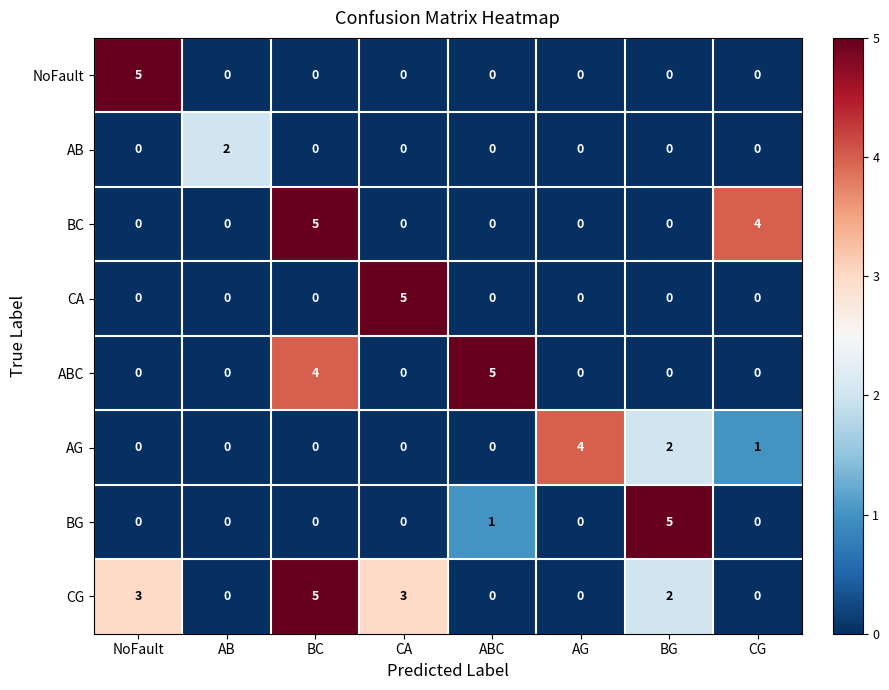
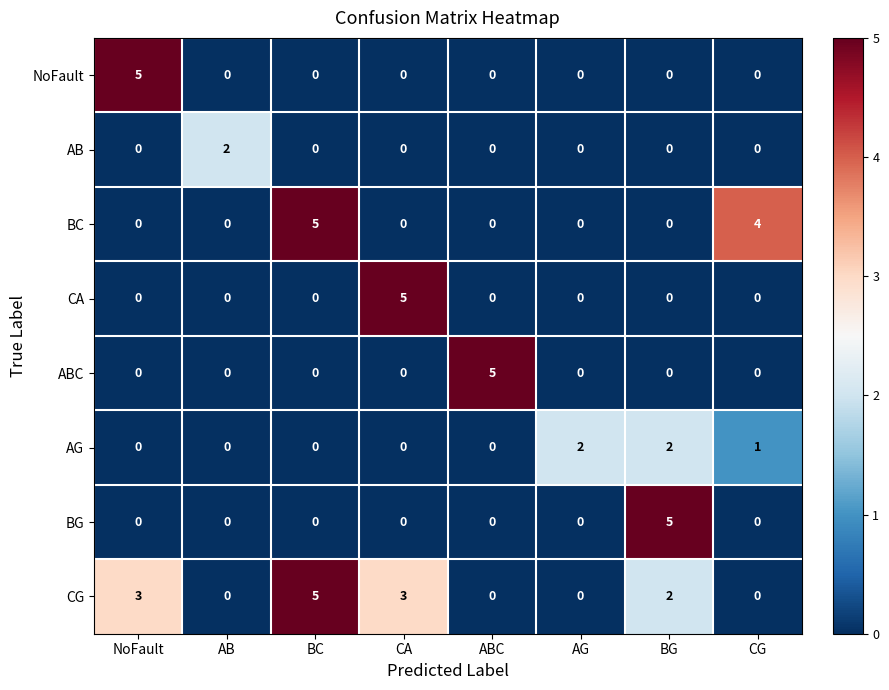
ABC, BC: 4 -> 0
AG, AG: 4 -> 2
BG, ABC: 1 -> 0
